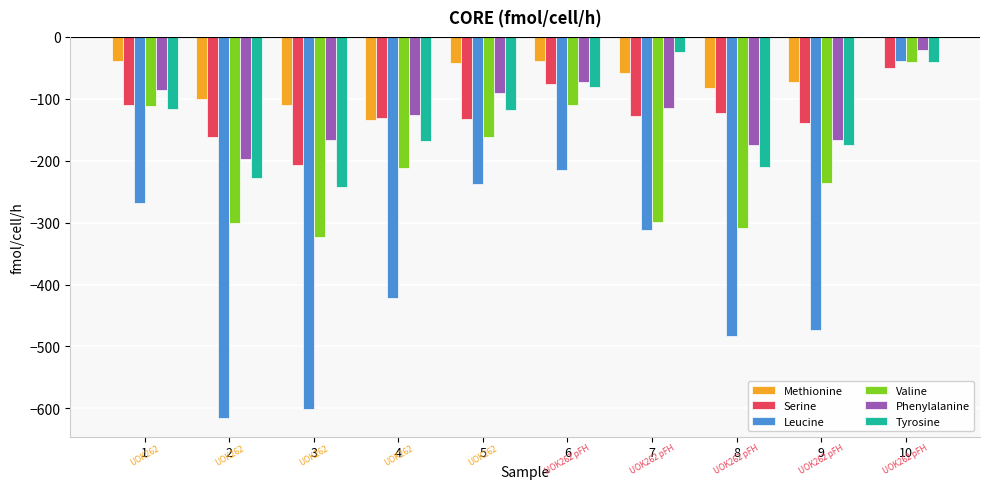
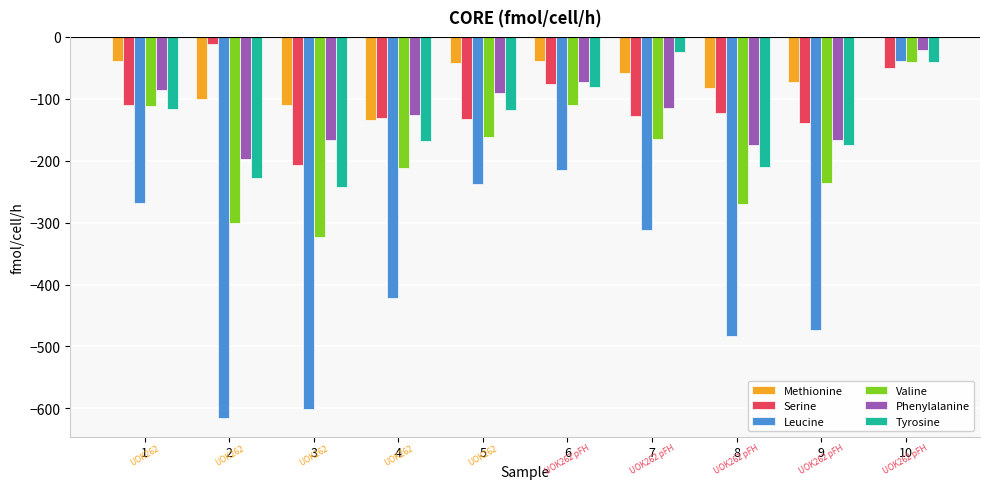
Serine, 2: -160 -> -10
Valine, 7: -300 -> -170
Valine, 8: -310 -> -270
